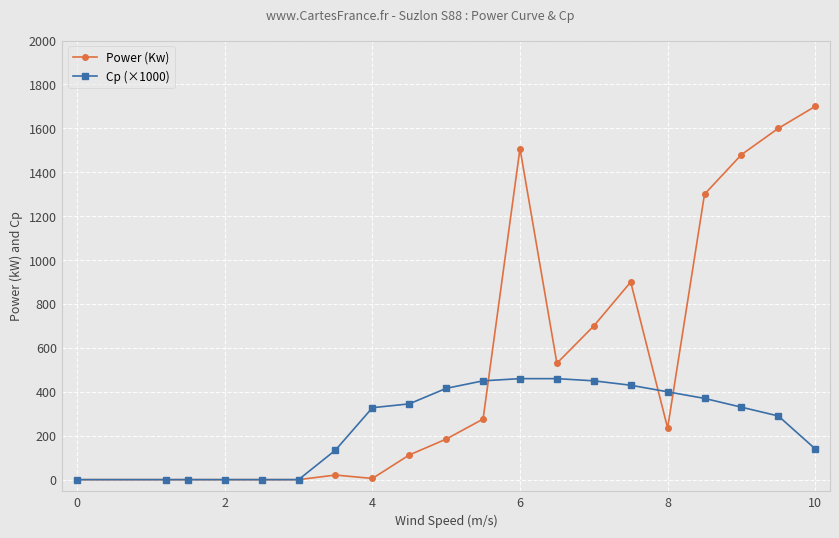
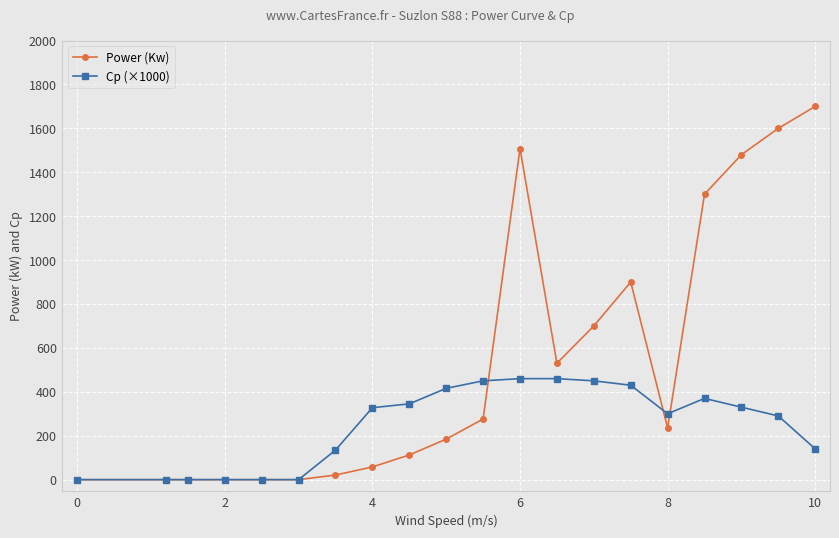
Power (Kw), 4: 10 -> 60
Cp (×1000), 8: 400 -> 300
